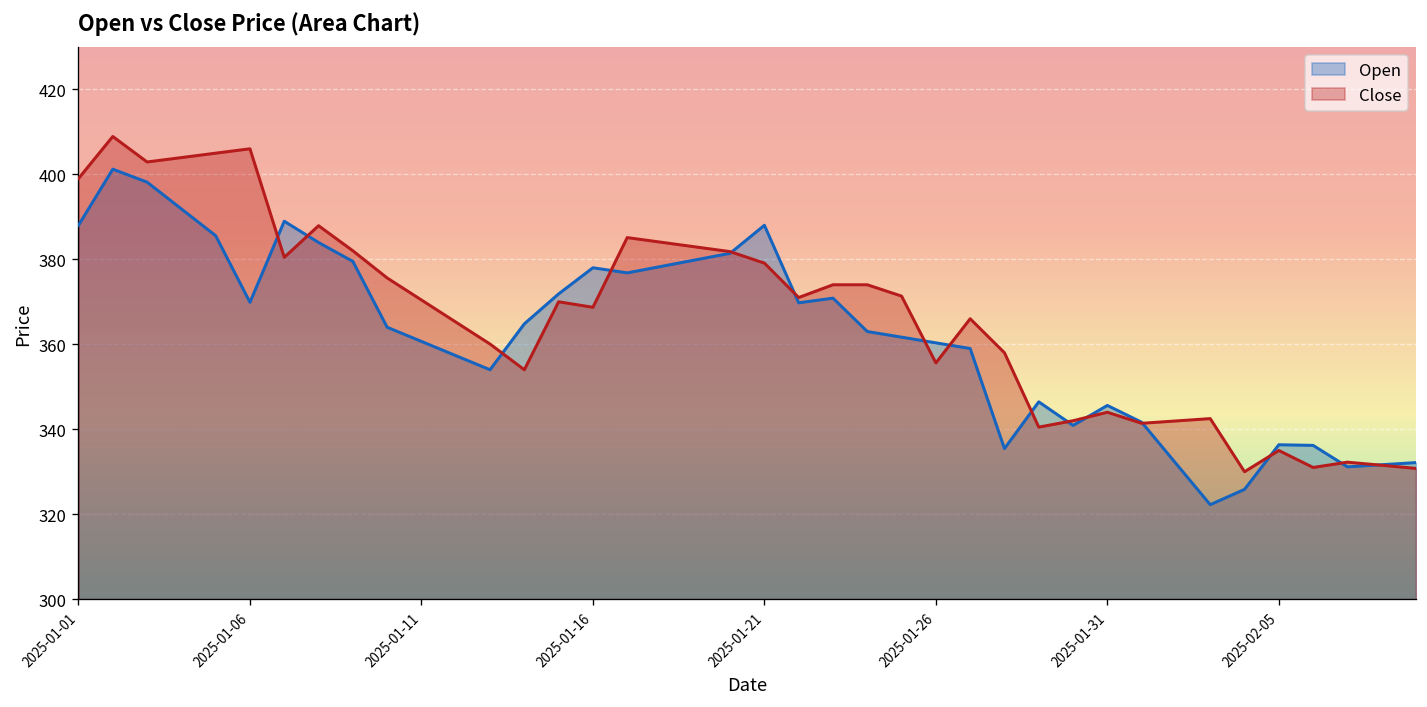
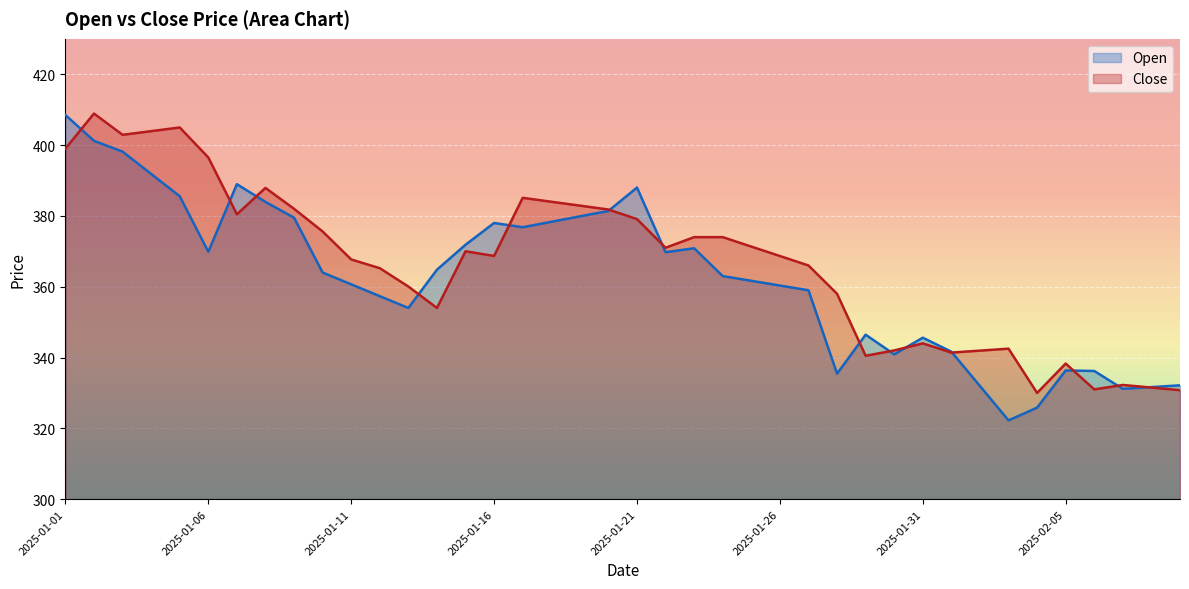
Open, 2025-01-01: 388 -> 409
Close, 2025-01-06: 406 -> 397
Close, 2025-01-11: 370 -> 368
Close, 2025-01-26: 356 -> 369
Close, 2025-02-05: 335 -> 338
